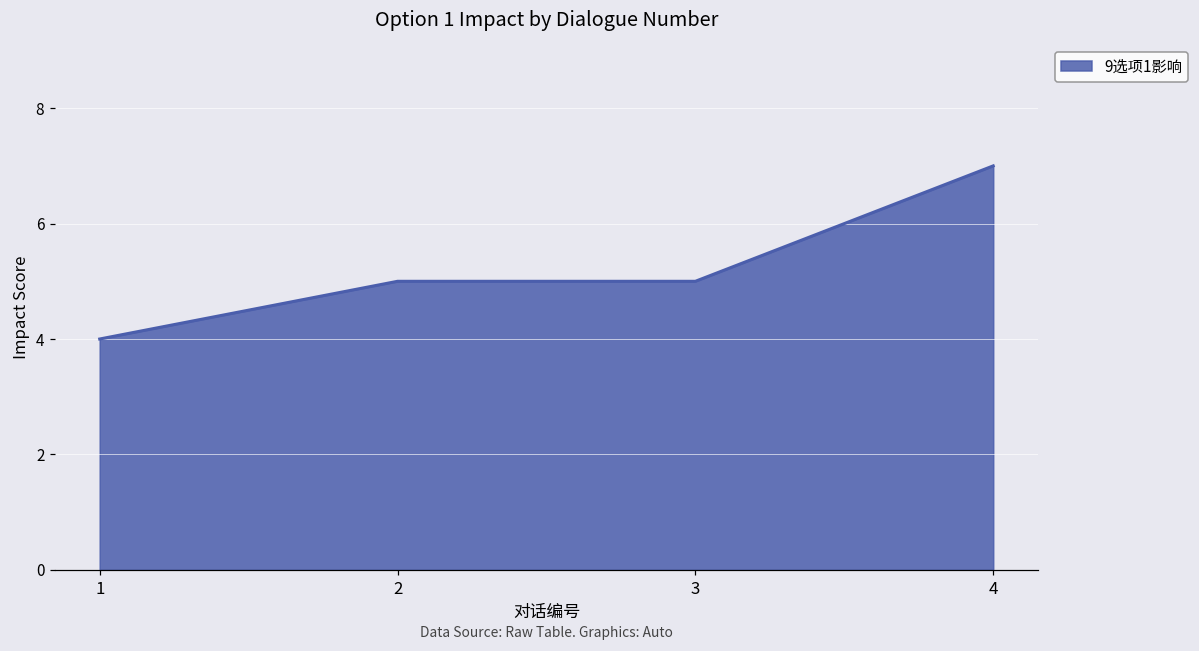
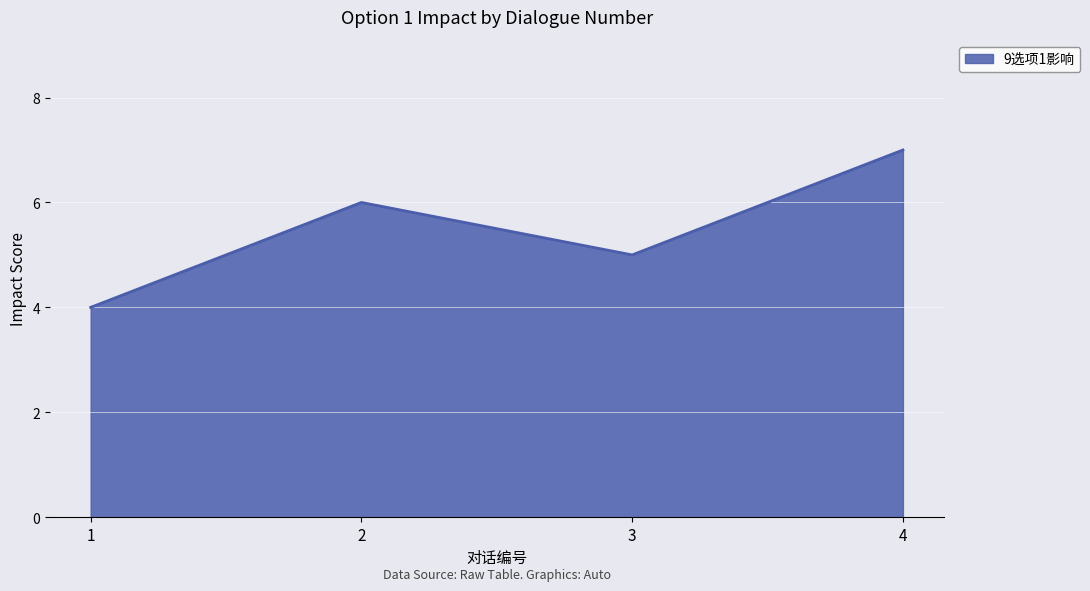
2: 5 -> 6
